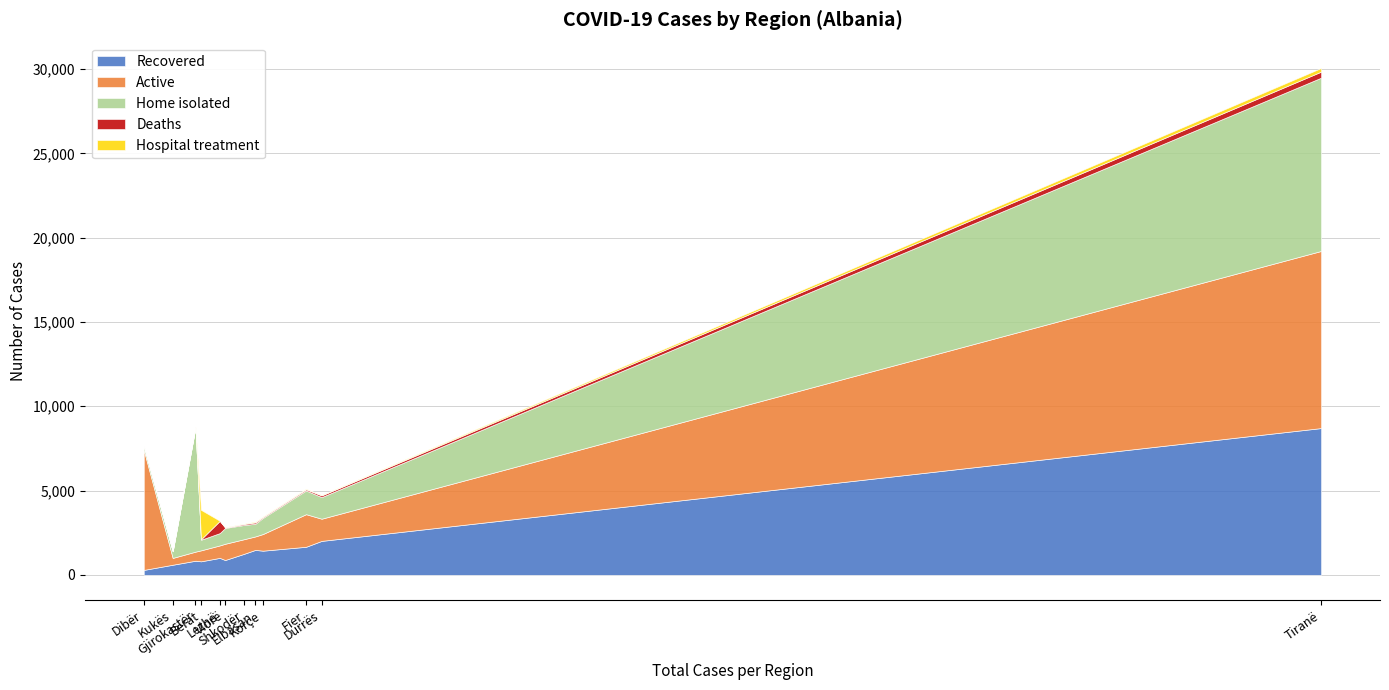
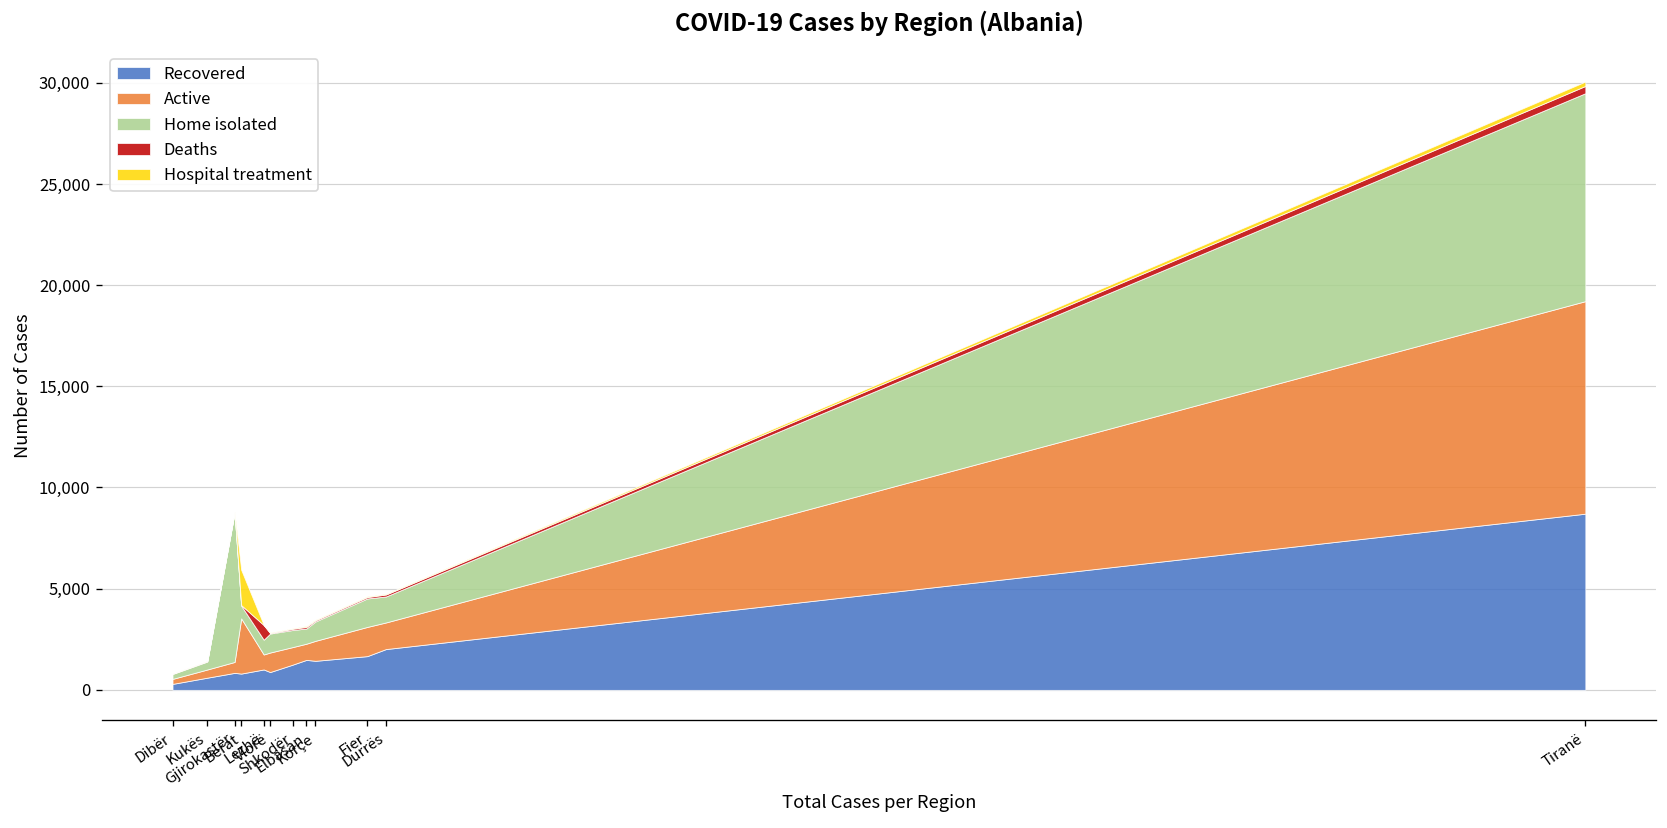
Active, Dibër: 7,100 -> 200
Active, Berat: 700 -> 2,700
Active, Fier: 1,900 -> 1,400
